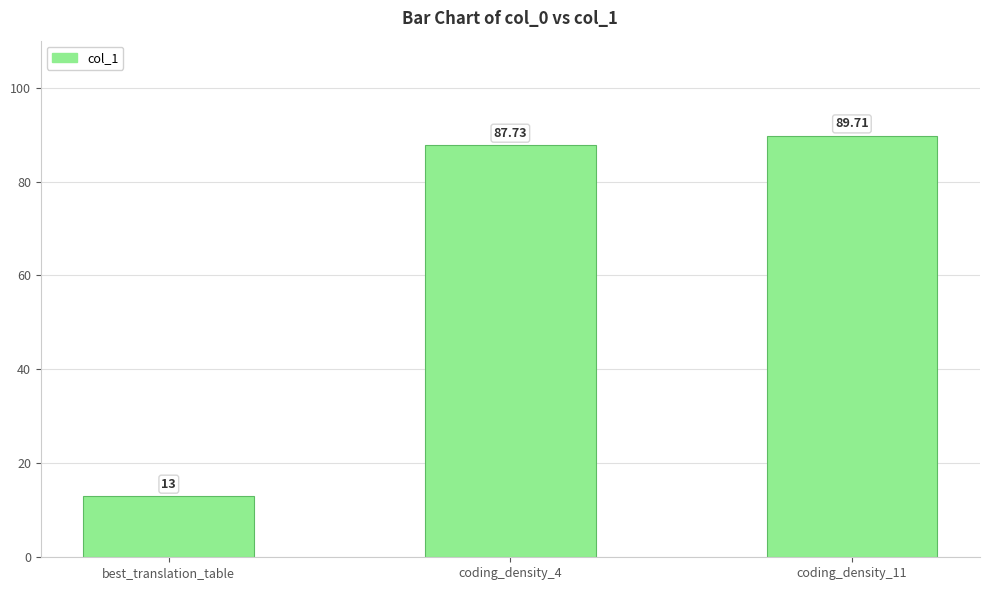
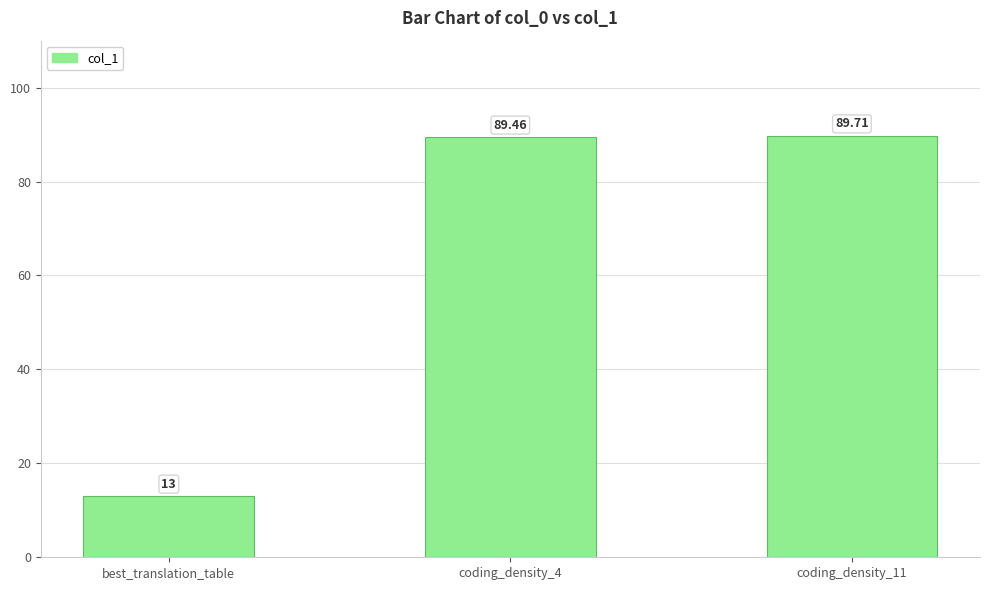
coding_density_4: 87.73 -> 89.46
